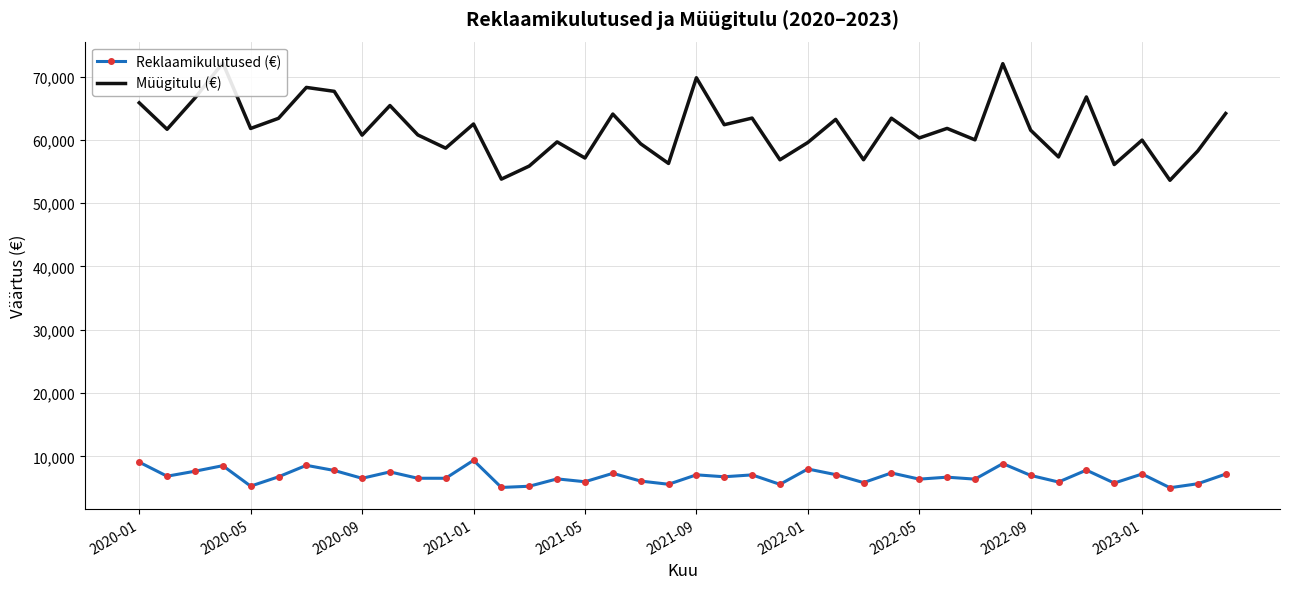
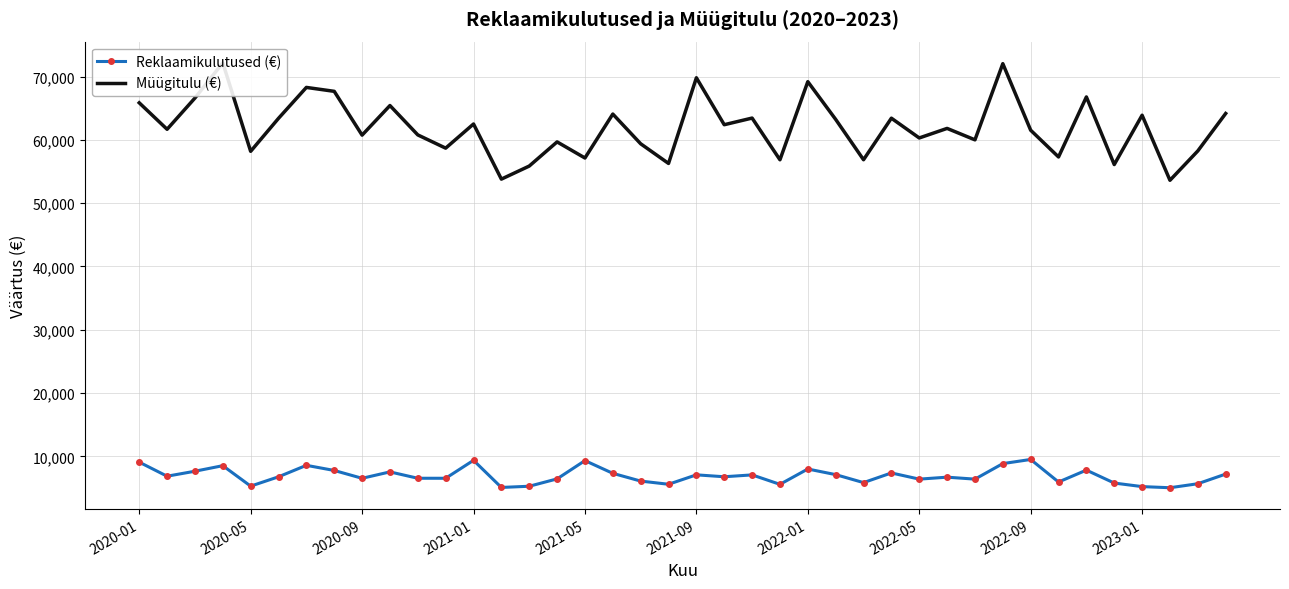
Müügitulu (€), 2020-05: 62,000 -> 58,000
Reklaamikulutused (€), 2021-05: 6,000 -> 9,000
Müügitulu (€), 2022-01: 60,000 -> 69,000
Reklaamikulutused (€), 2022-09: 7,000 -> 10,000
Reklaamikulutused (€), 2023-01: 7,000 -> 5,000
Müügitulu (€), 2023-01: 60,000 -> 64,000
